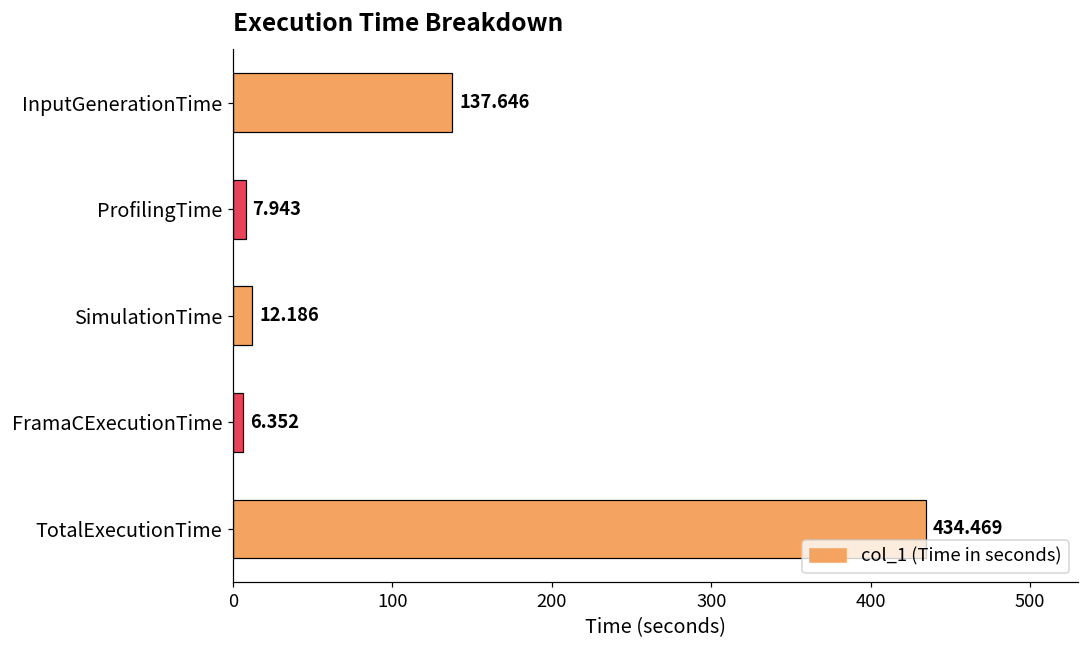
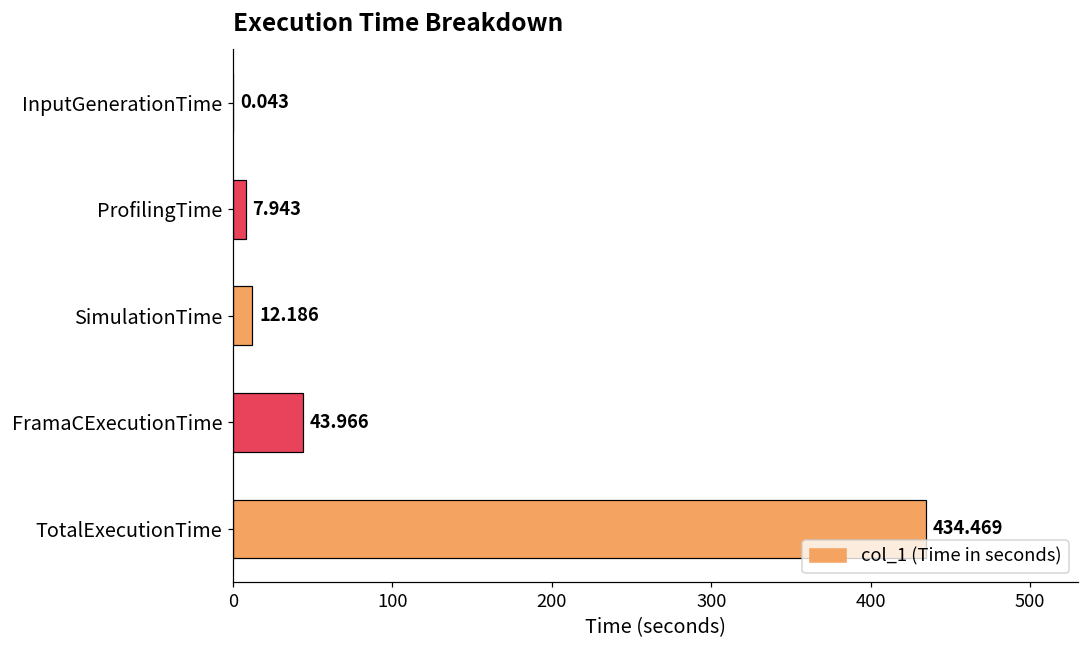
InputGenerationTime: 137.646 -> 0.043
FramaCExecutionTime: 6.352 -> 43.966
